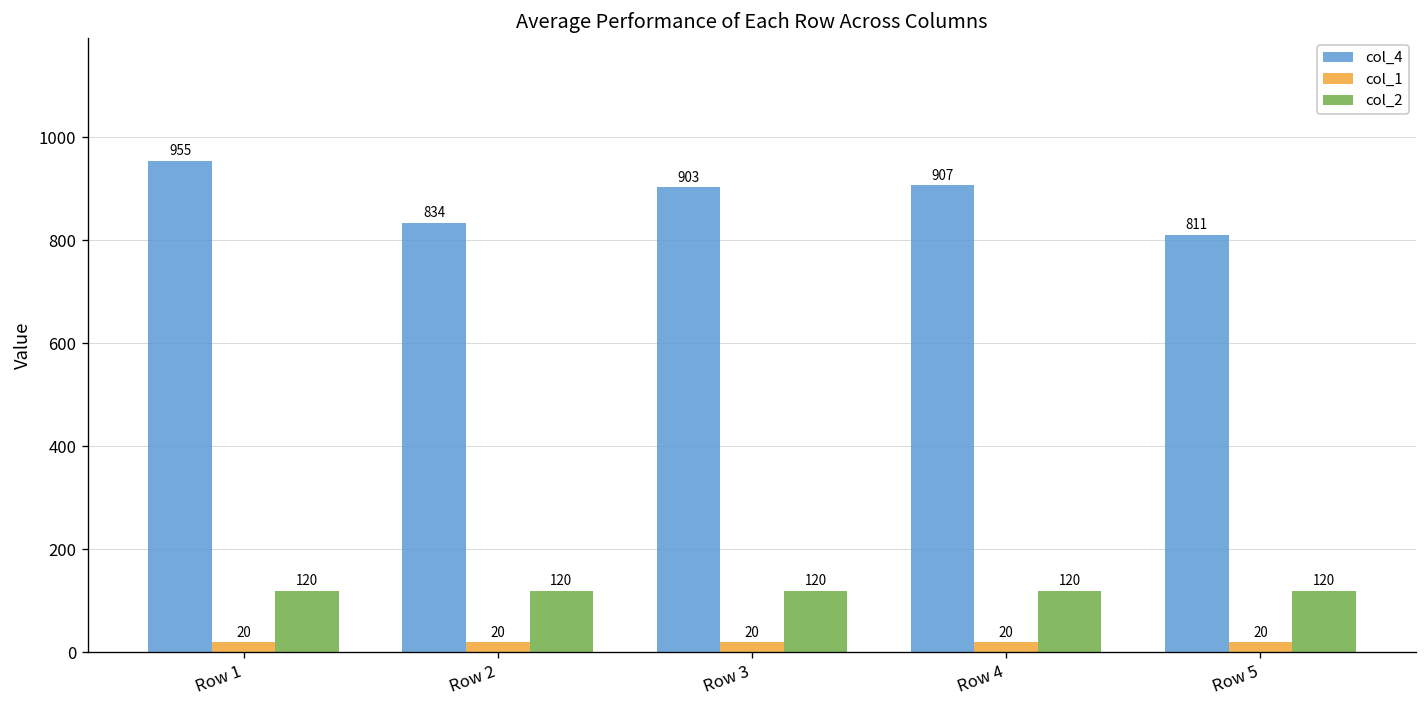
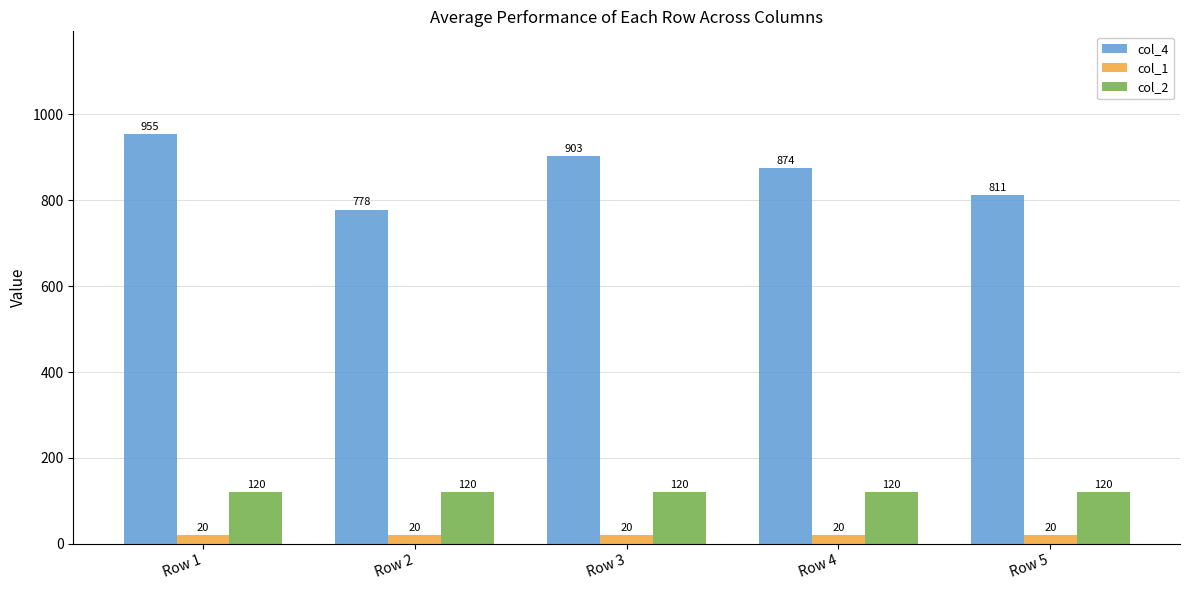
col_4, Row 2: 834 -> 778
col_4, Row 4: 907 -> 874
